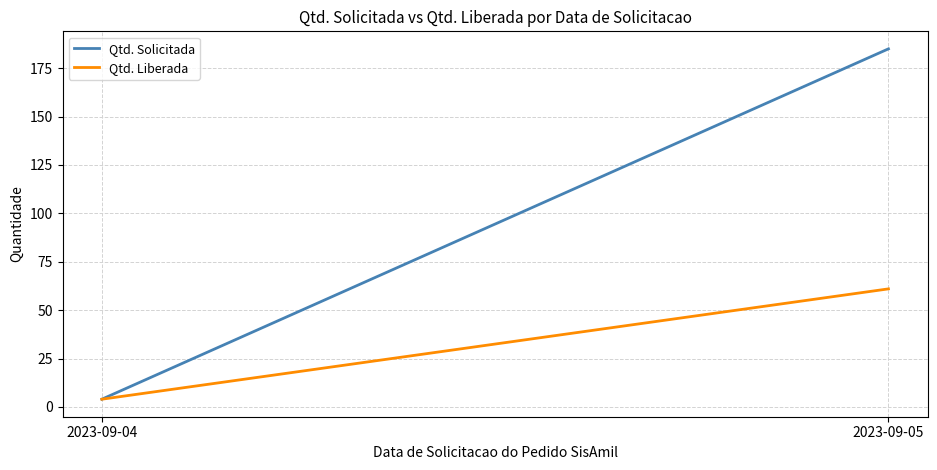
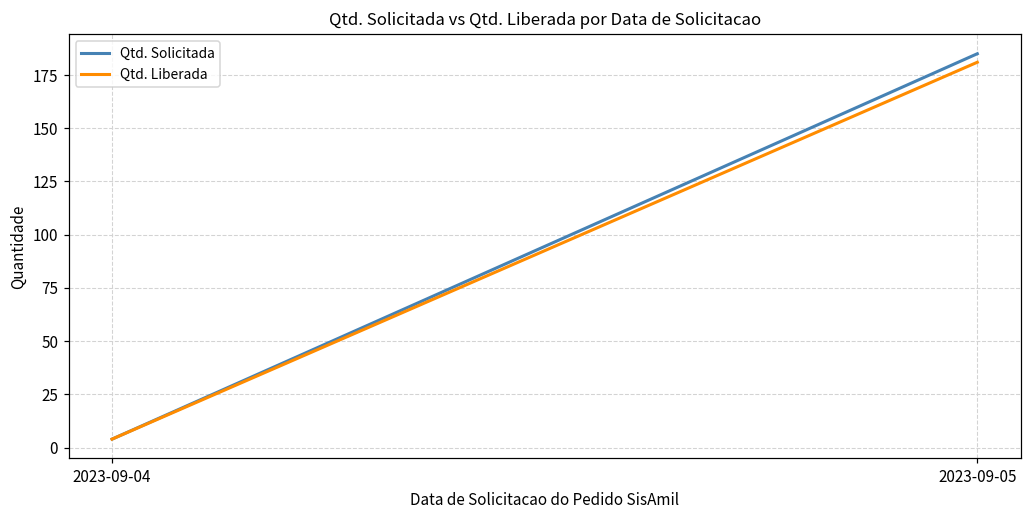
Qtd. Liberada, 2023-09-05: 61 -> 181
